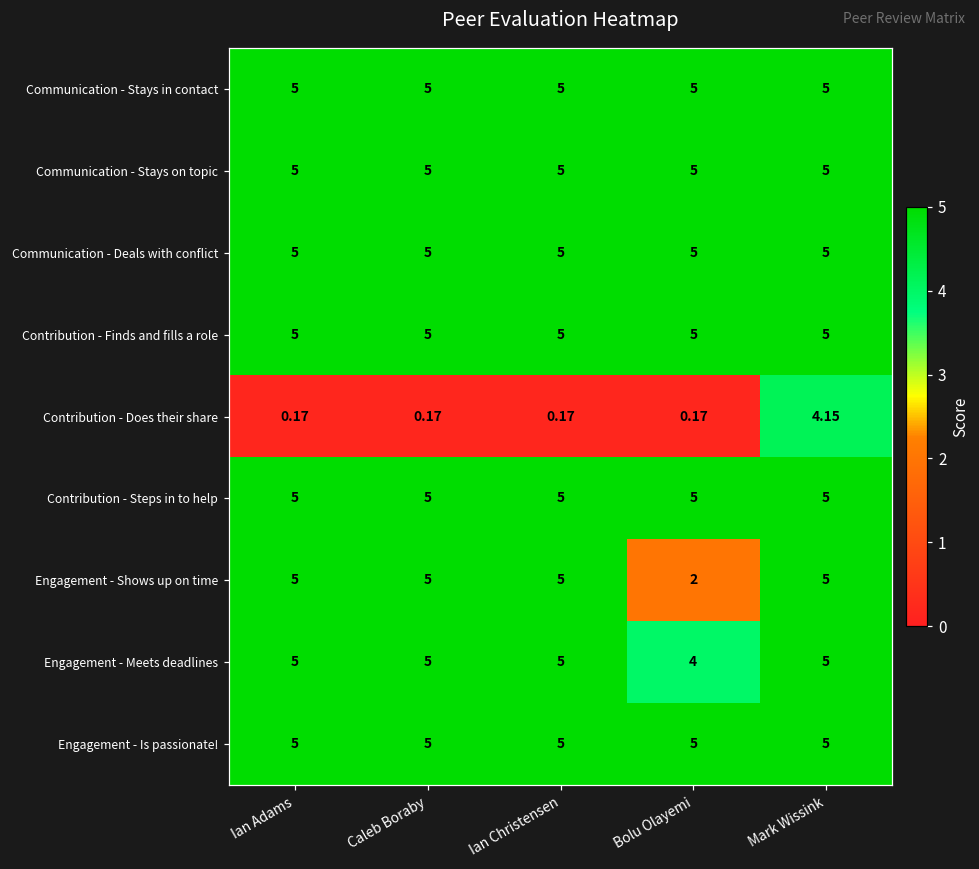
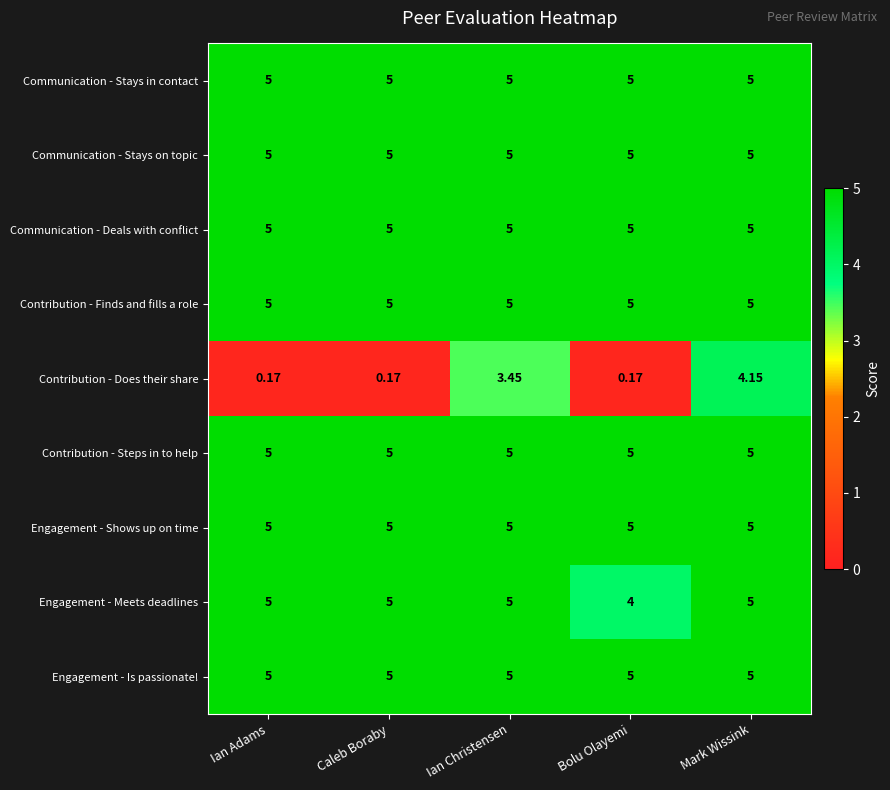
Contribution - Does their share, Ian Christensen: 0.17 -> 3.45
Engagement - Shows up on time, Bolu Olayemi: 2 -> 5
